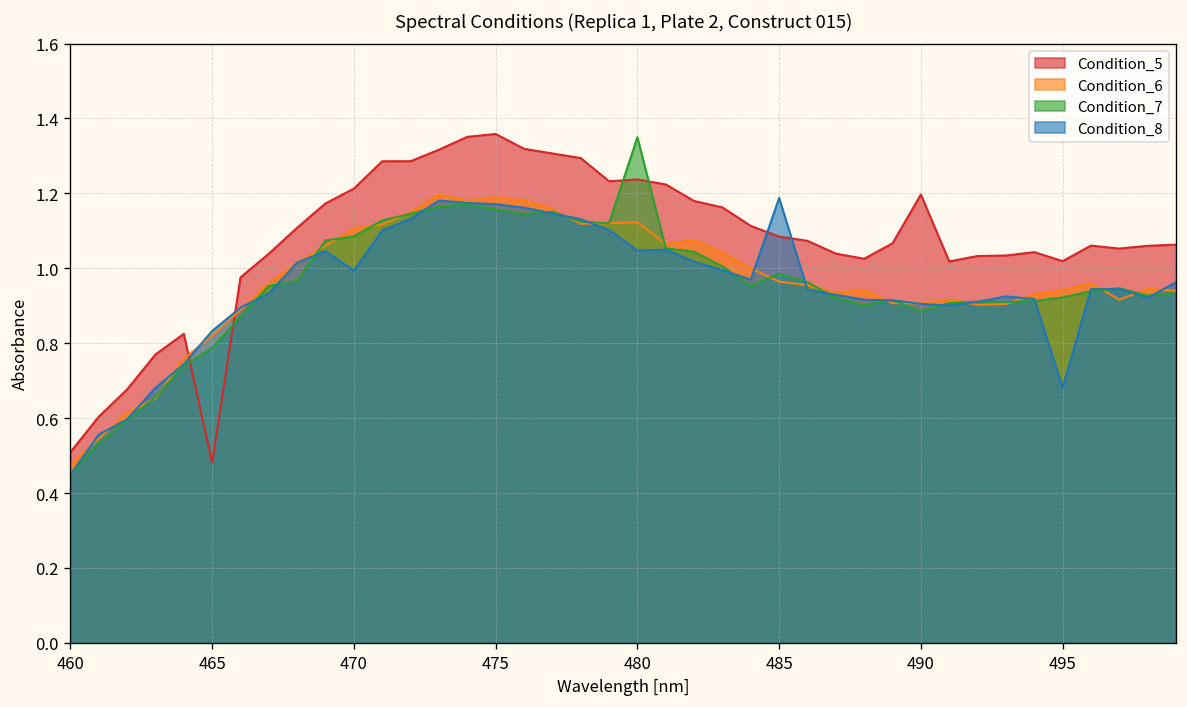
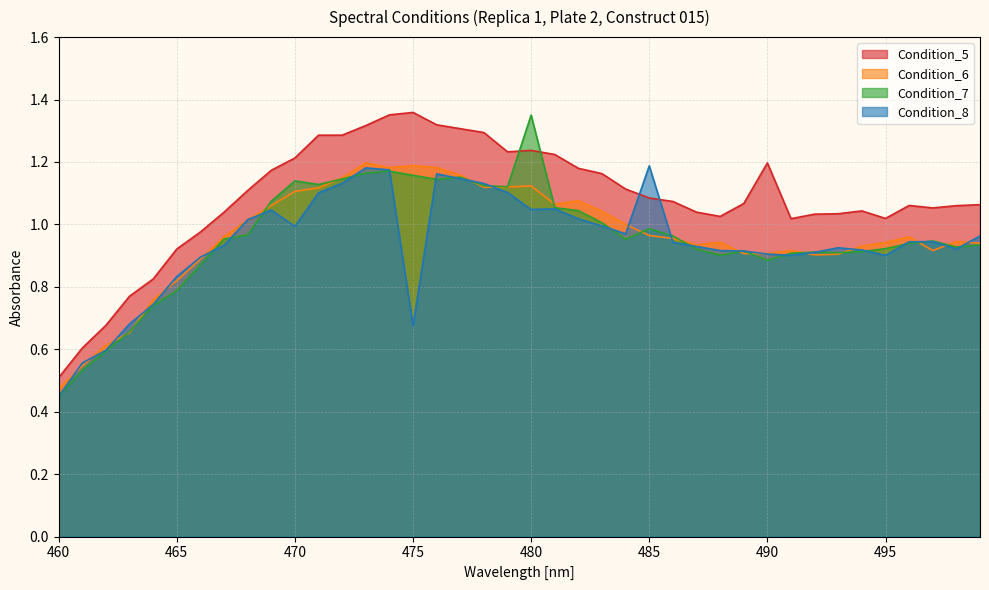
Condition_5, 465: 0.48 -> 0.92
Condition_7, 470: 1.09 -> 1.14
Condition_8, 475: 1.17 -> 0.67
Condition_8, 495: 0.68 -> 0.90
